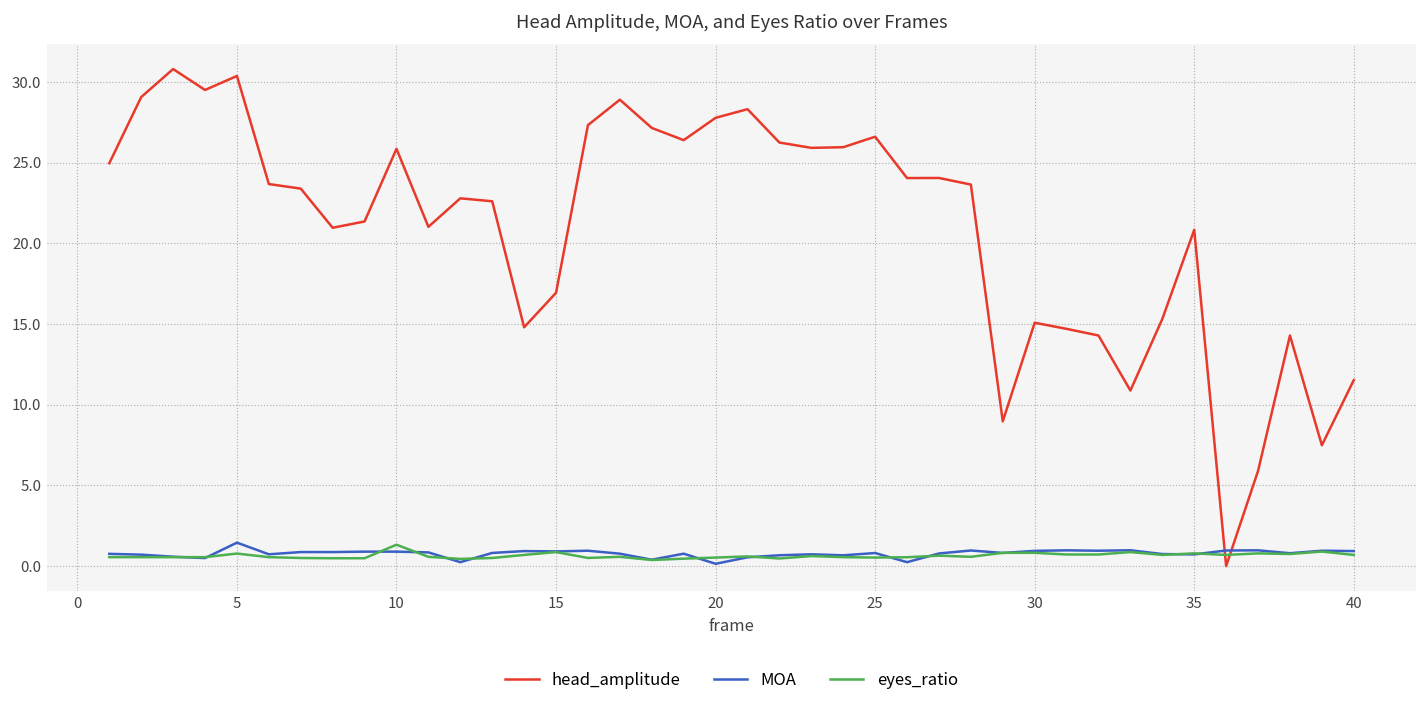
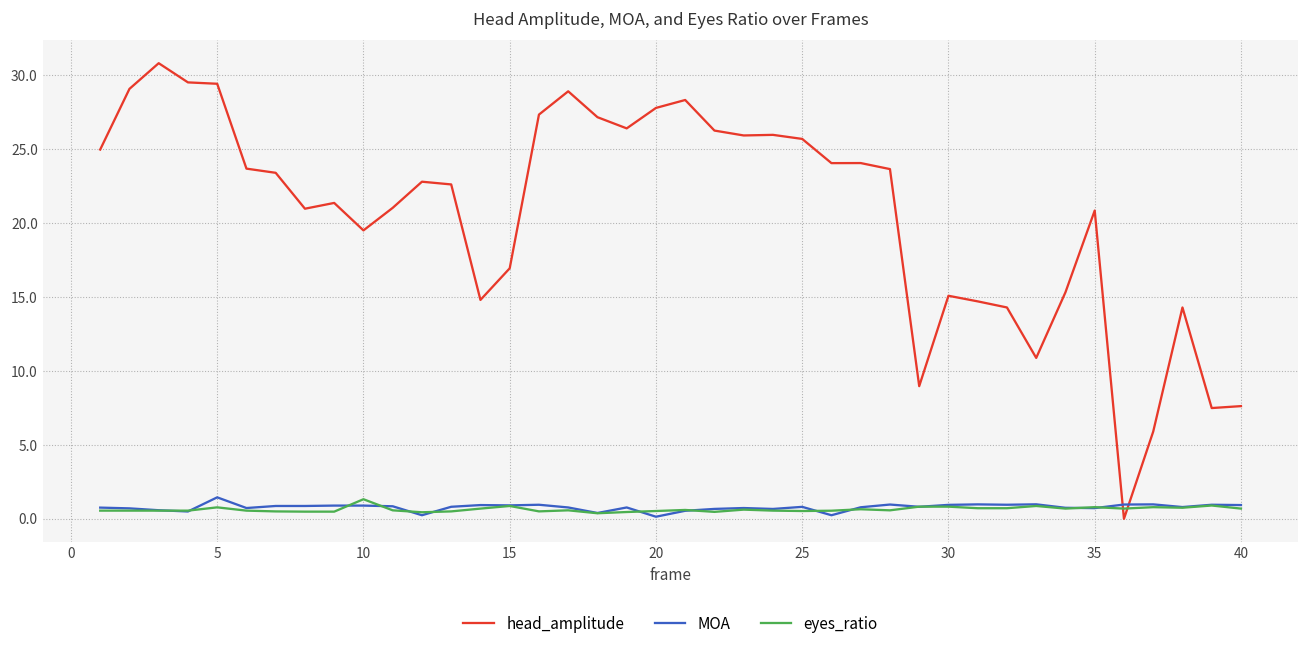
head_amplitude, 5: 30.4 -> 29.4
head_amplitude, 10: 25.9 -> 19.5
head_amplitude, 25: 26.6 -> 25.7
head_amplitude, 40: 11.5 -> 7.6
